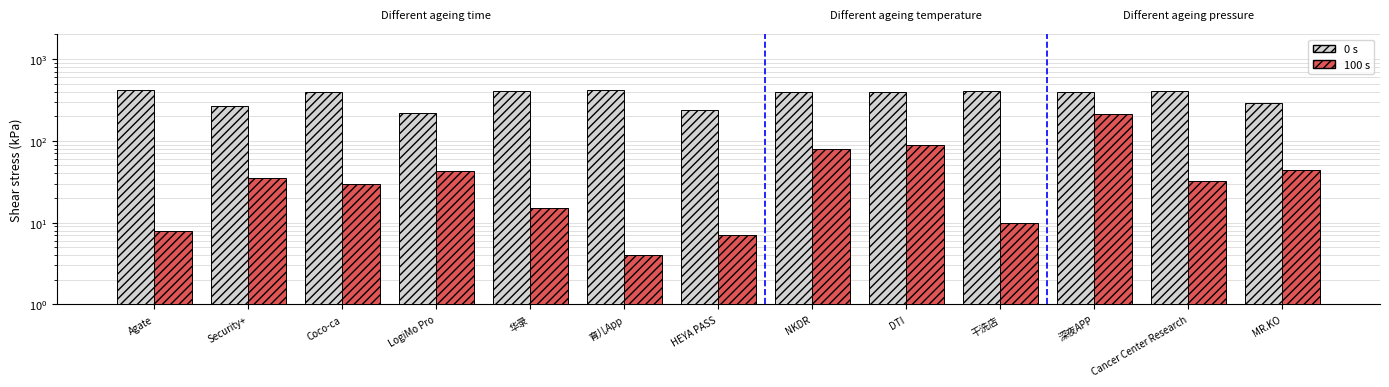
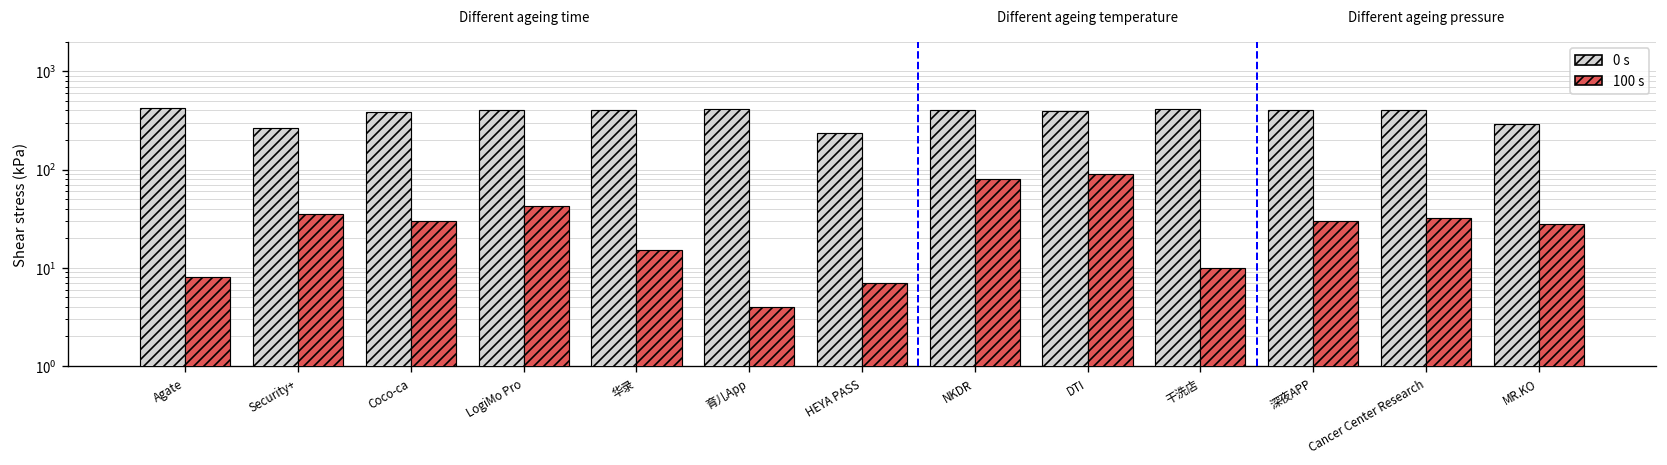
0 s, LogiMo Pro: 220 -> 400
100 s, 深夜APP: 210 -> 30
100 s, MR.KO: 40 -> 28
